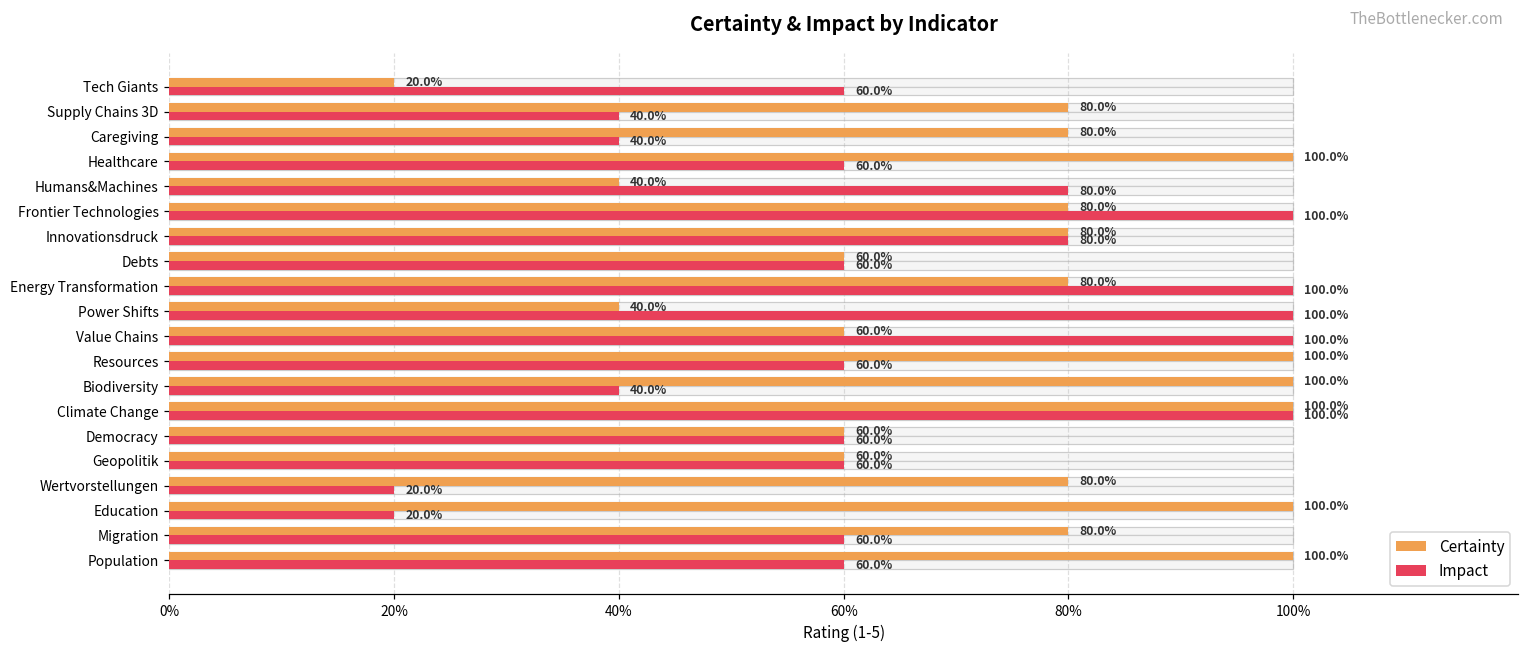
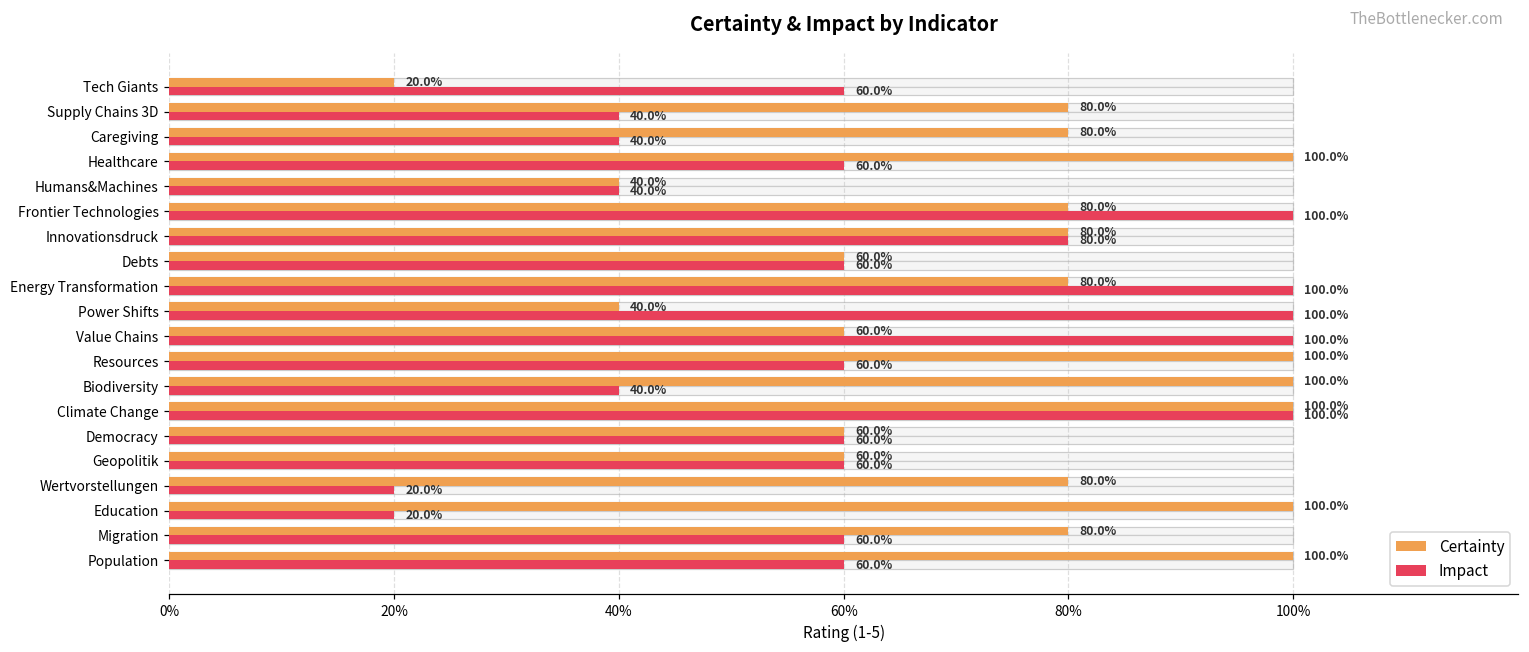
Impact, Humans&Machines: 80.0% -> 40.0%
